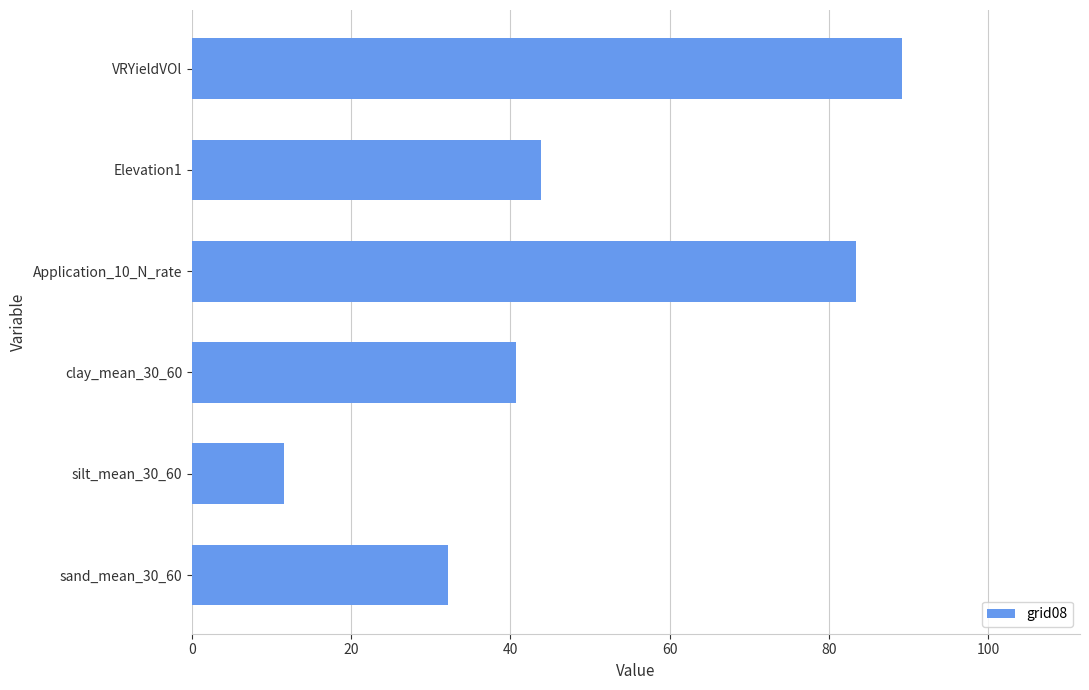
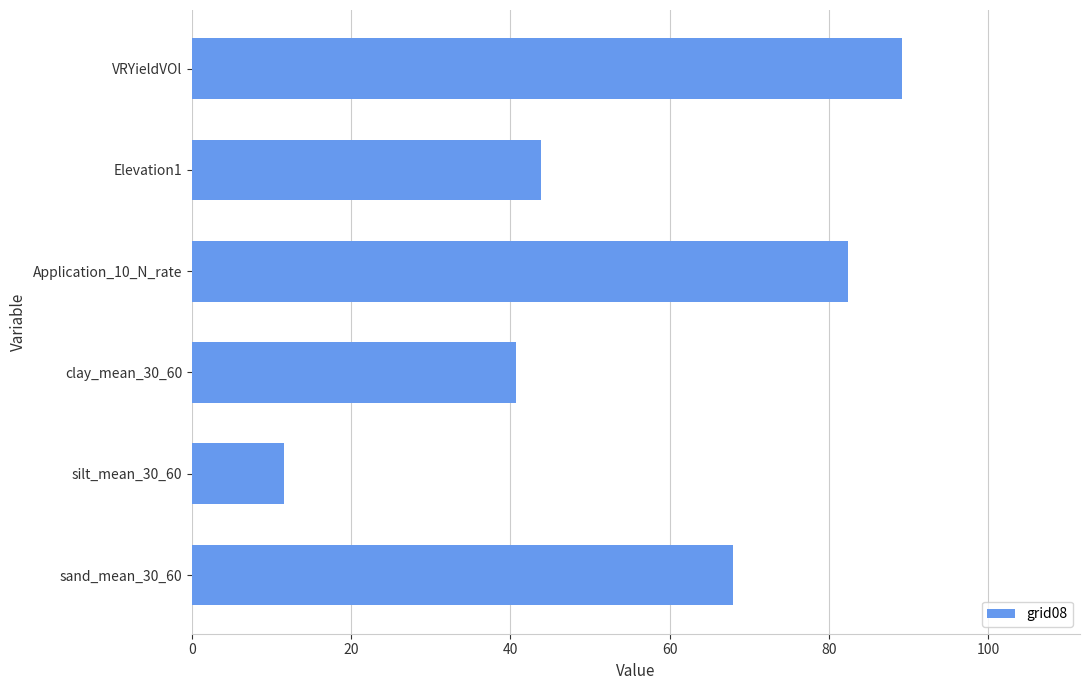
Application_10_N_rate: 83 -> 82
sand_mean_30_60: 32 -> 68
